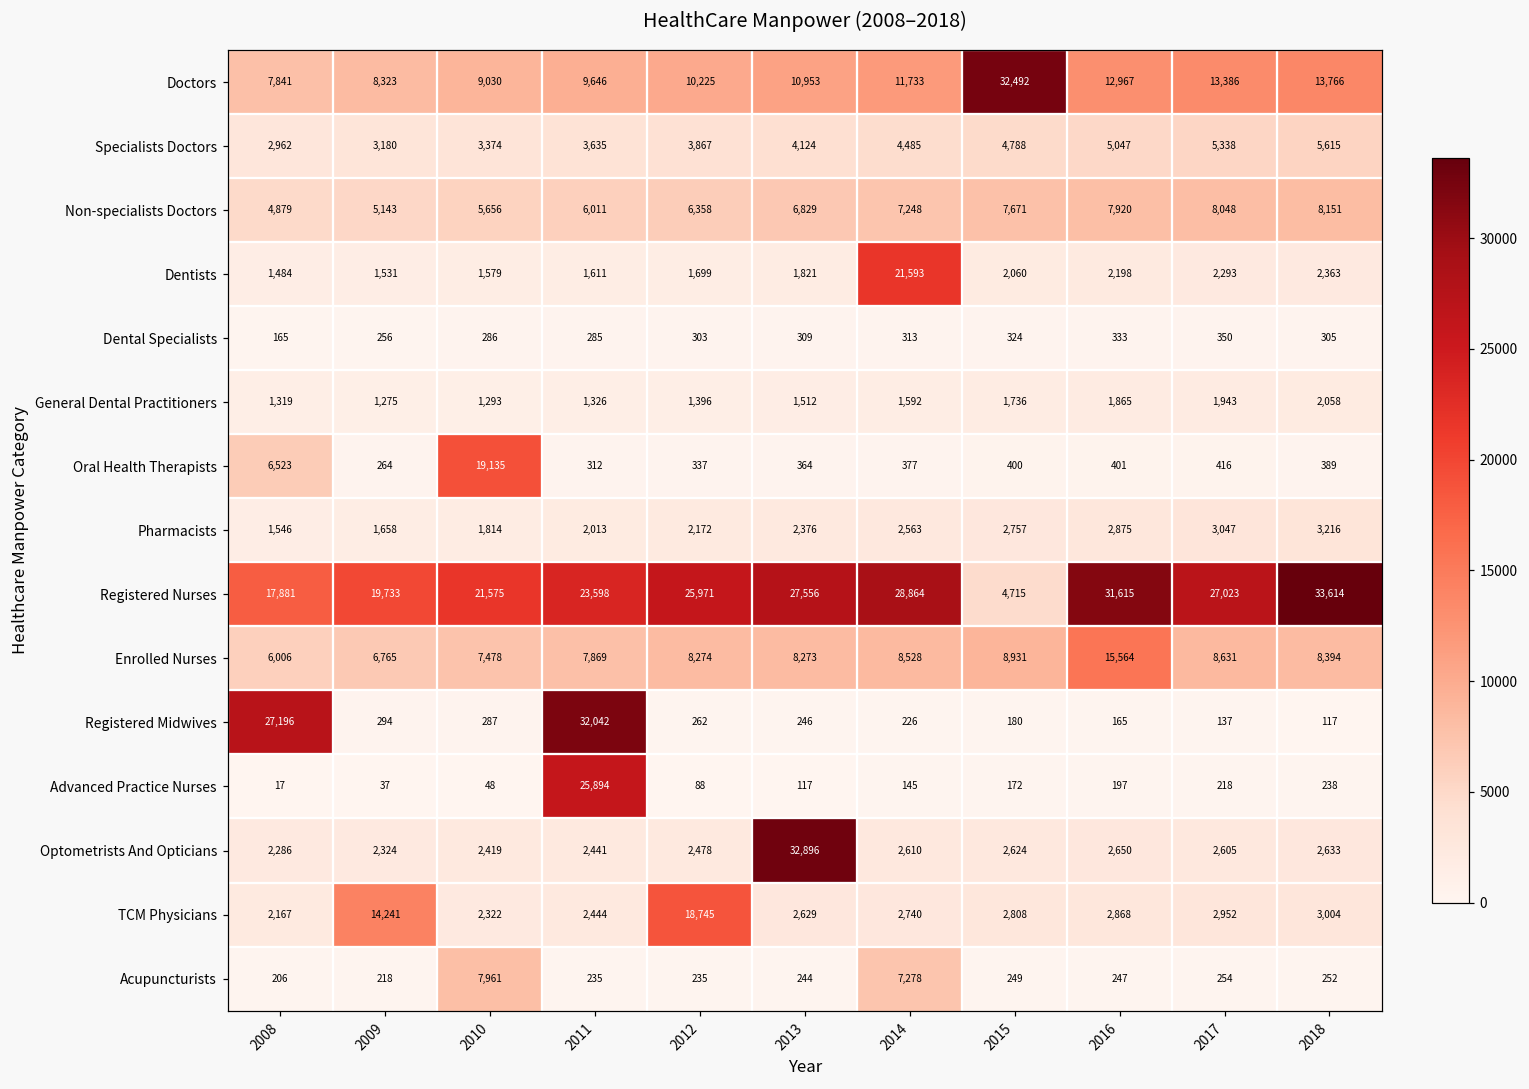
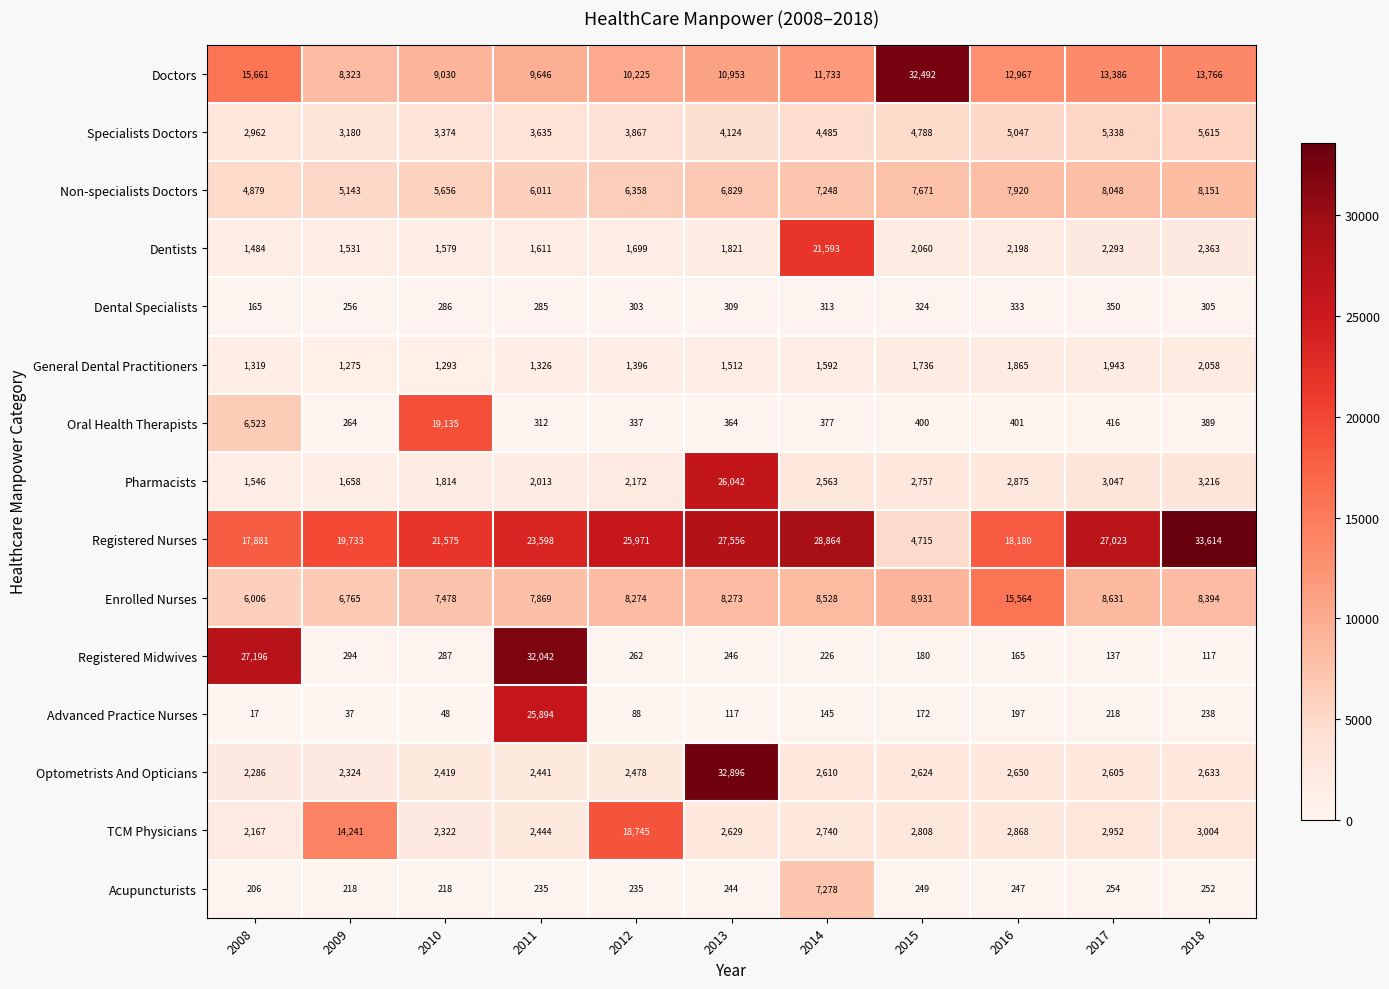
Doctors, 2008: 7,841 -> 15,661
Pharmacists, 2013: 2,376 -> 26,042
Registered Nurses, 2016: 31,615 -> 18,180
Acupuncturists, 2010: 7,961 -> 218
